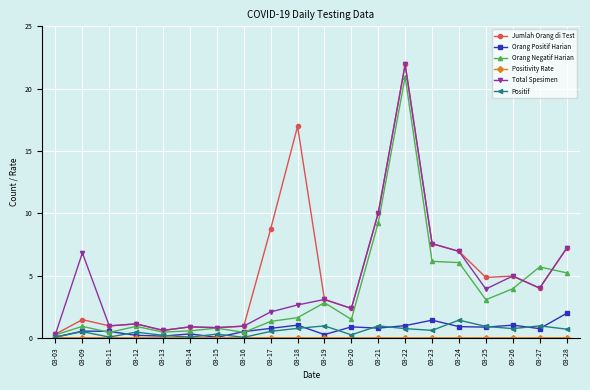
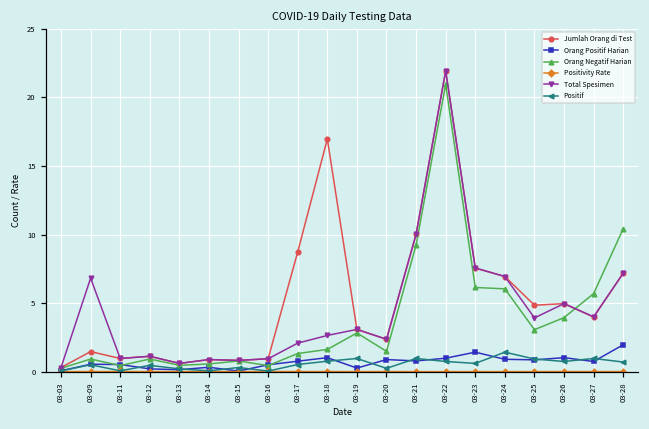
Orang Negatif Harian, 03-28: 5.2 -> 10.4
